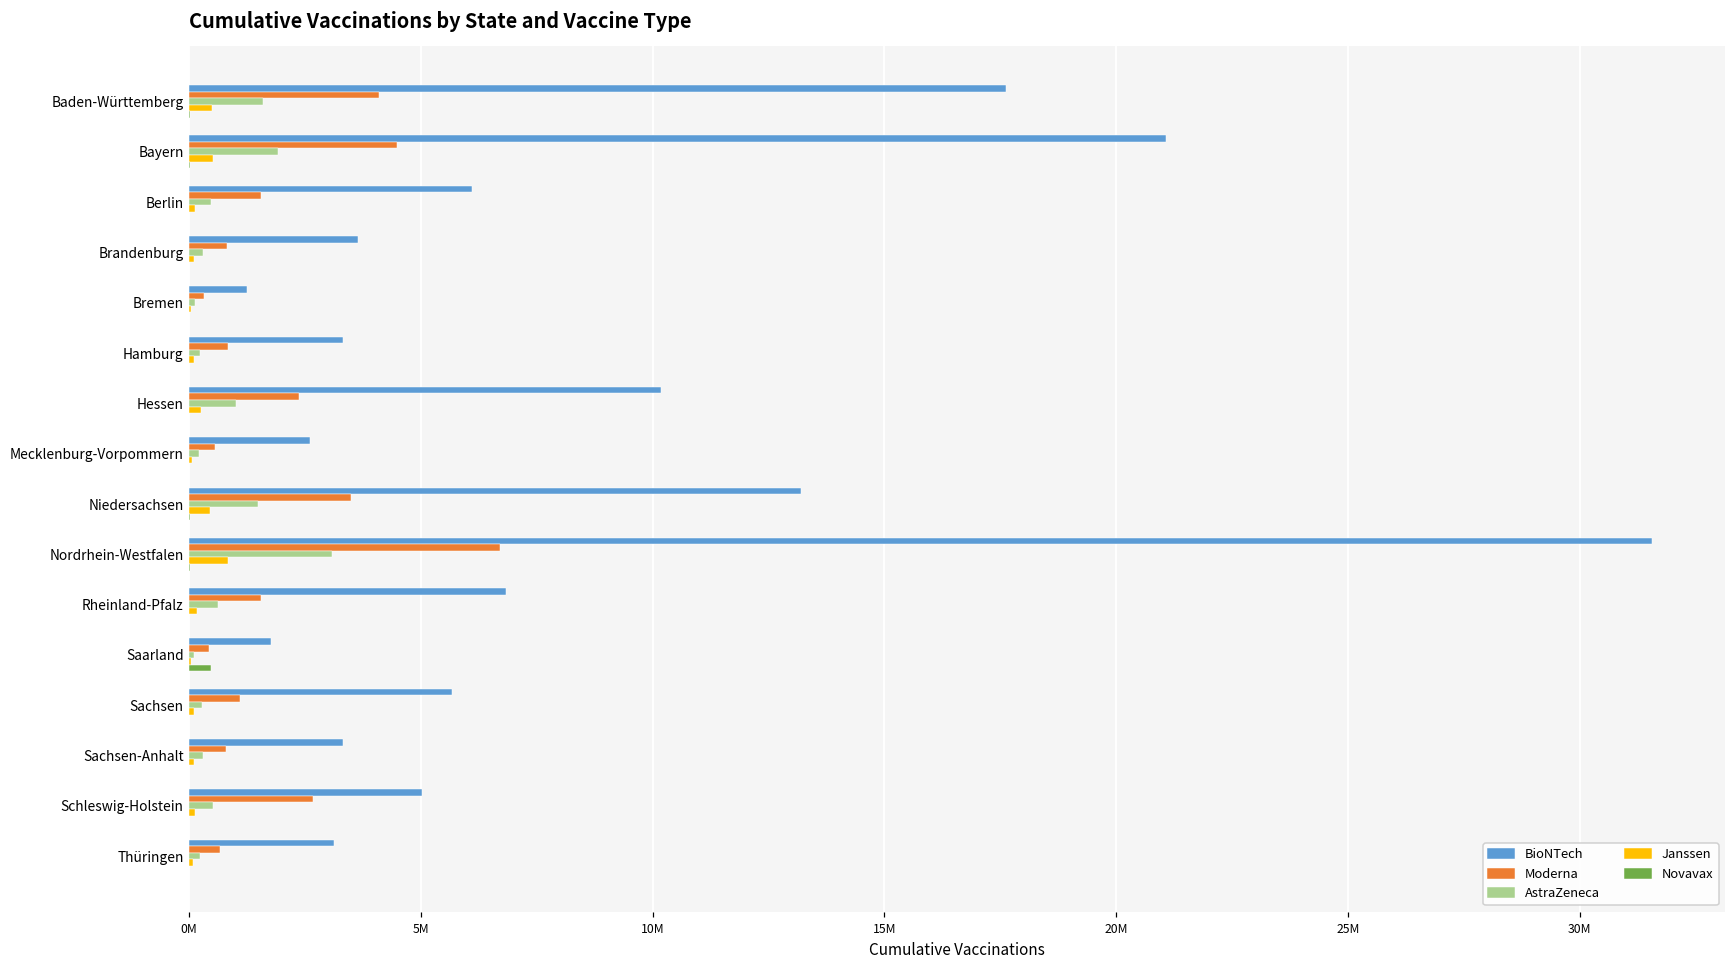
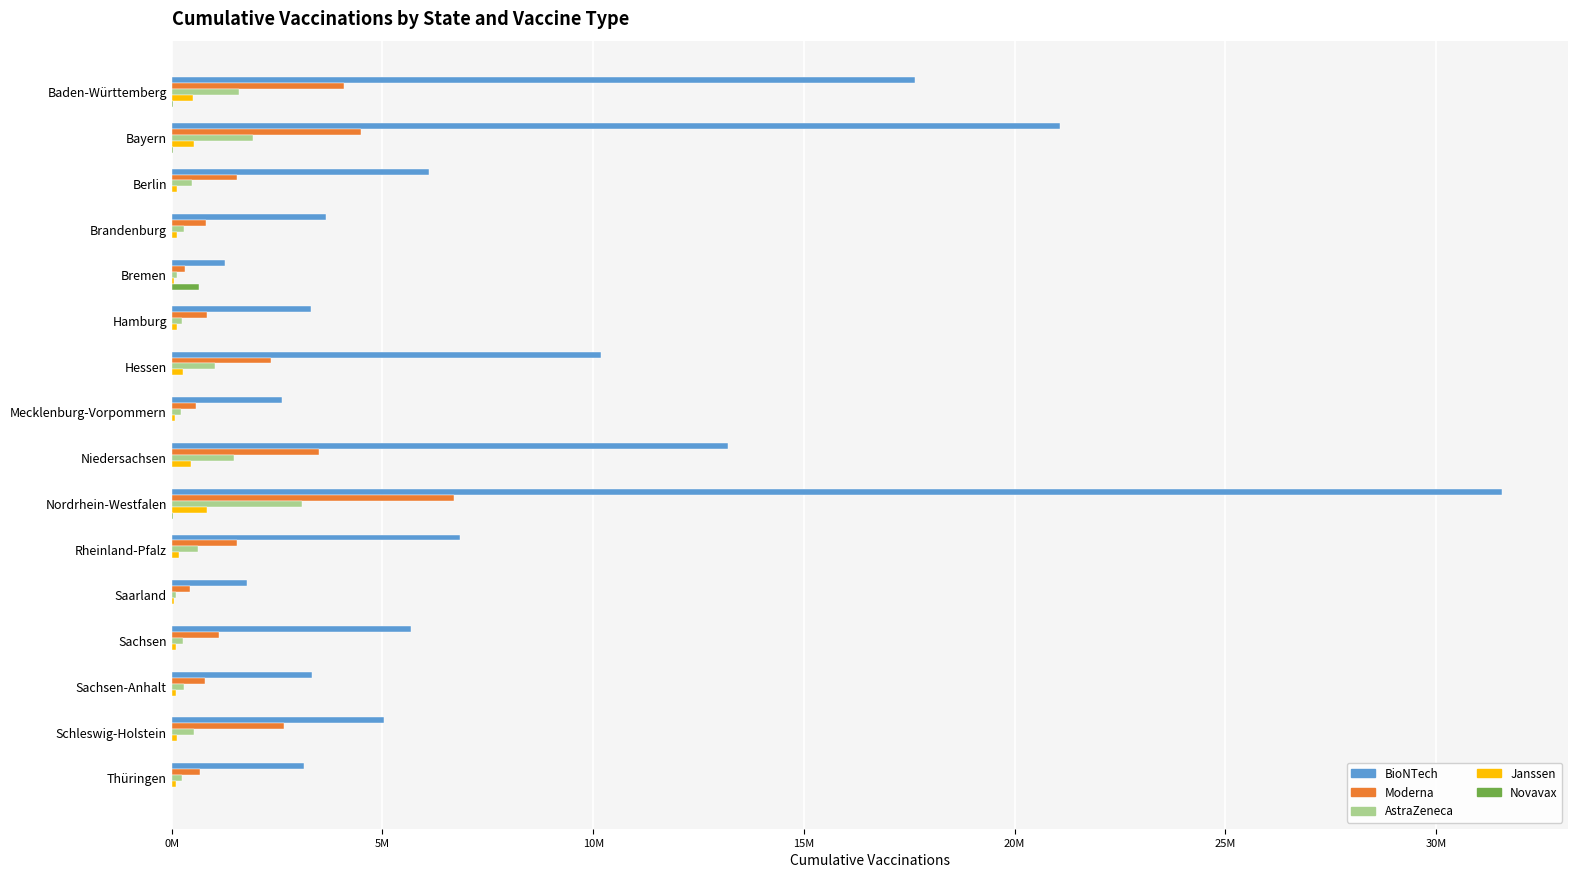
Novavax, Bremen: 0 -> 600000
Novavax, Saarland: 500000 -> 0
